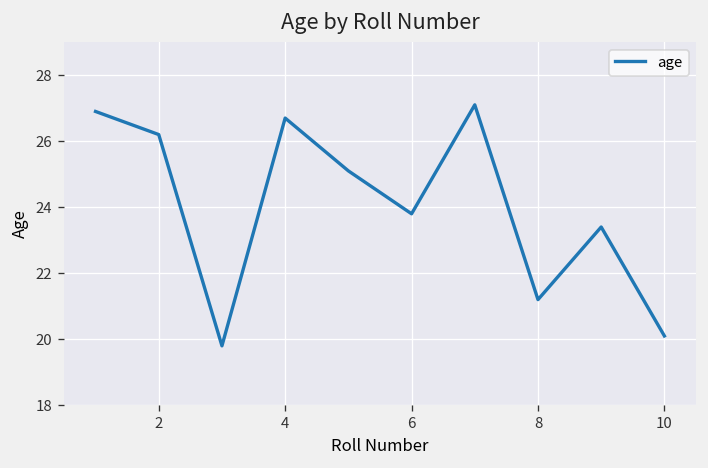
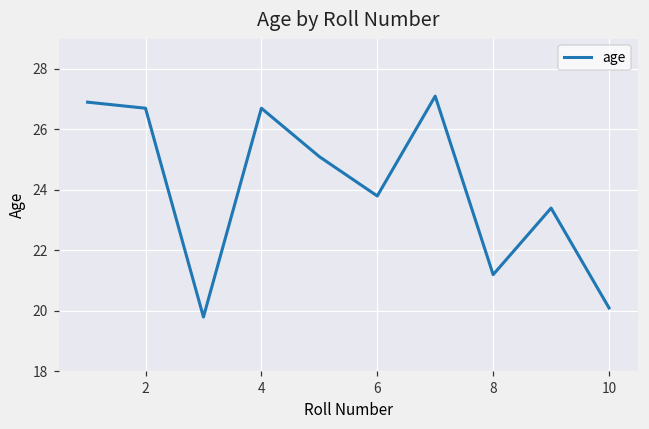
2: 26.2 -> 26.7
